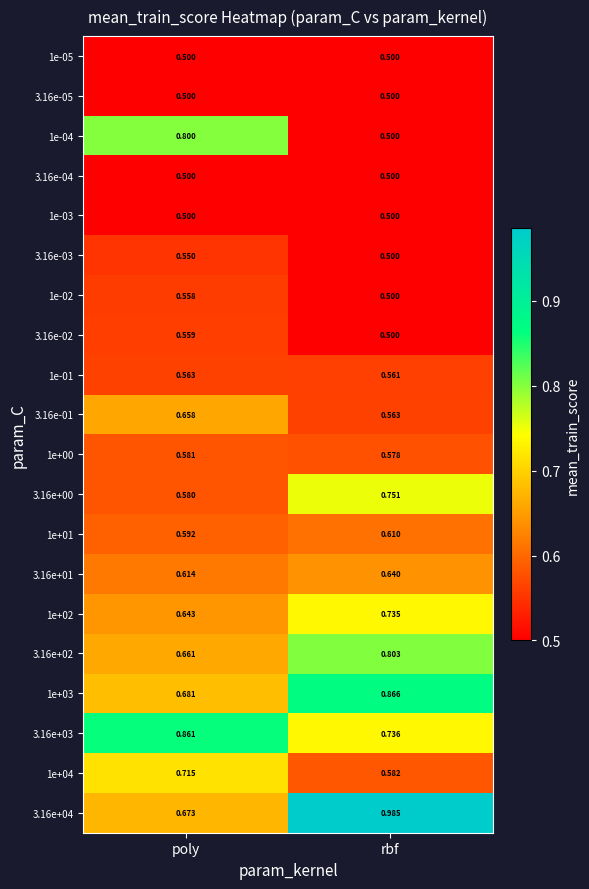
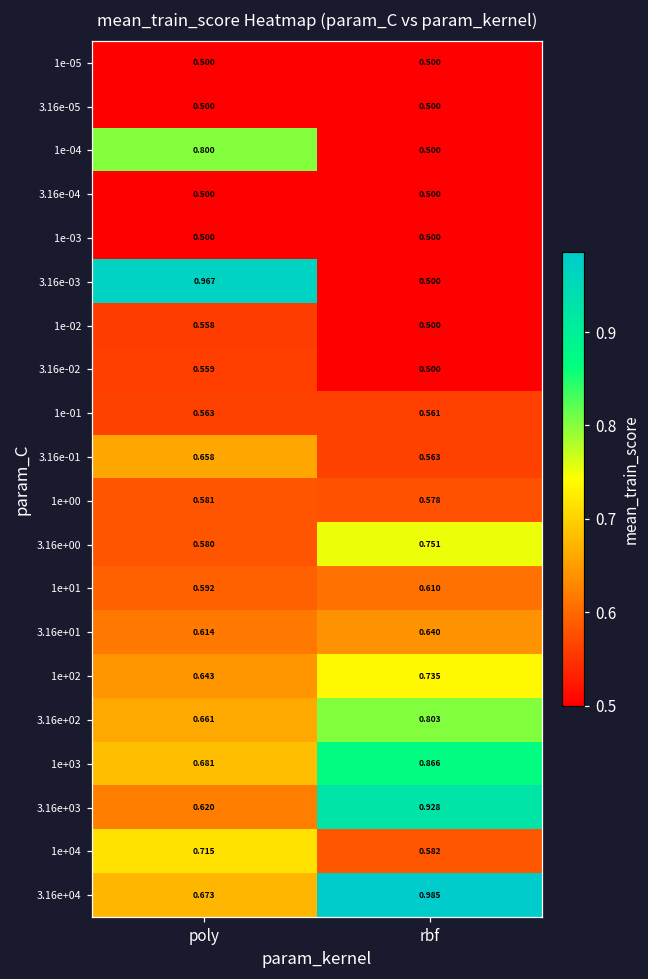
3.16e-03, poly: 0.550 -> 0.967
3.16e+03, poly: 0.861 -> 0.620
3.16e+03, rbf: 0.736 -> 0.928
